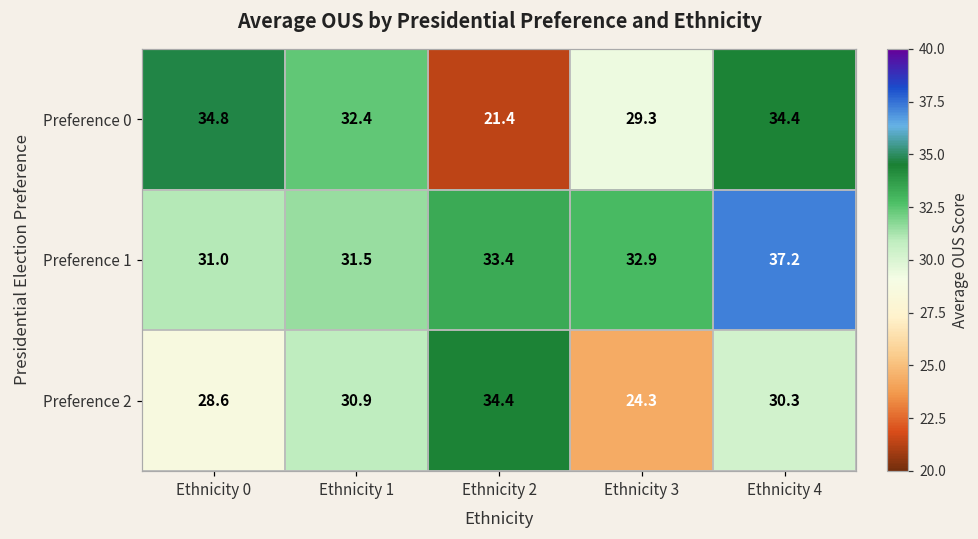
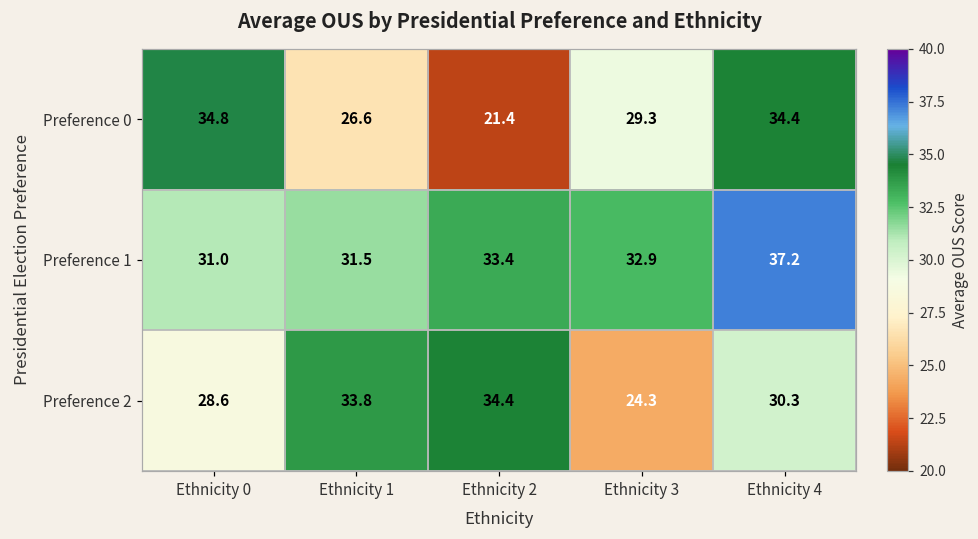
Preference 0, Ethnicity 1: 32.4 -> 26.6
Preference 2, Ethnicity 1: 30.9 -> 33.8
